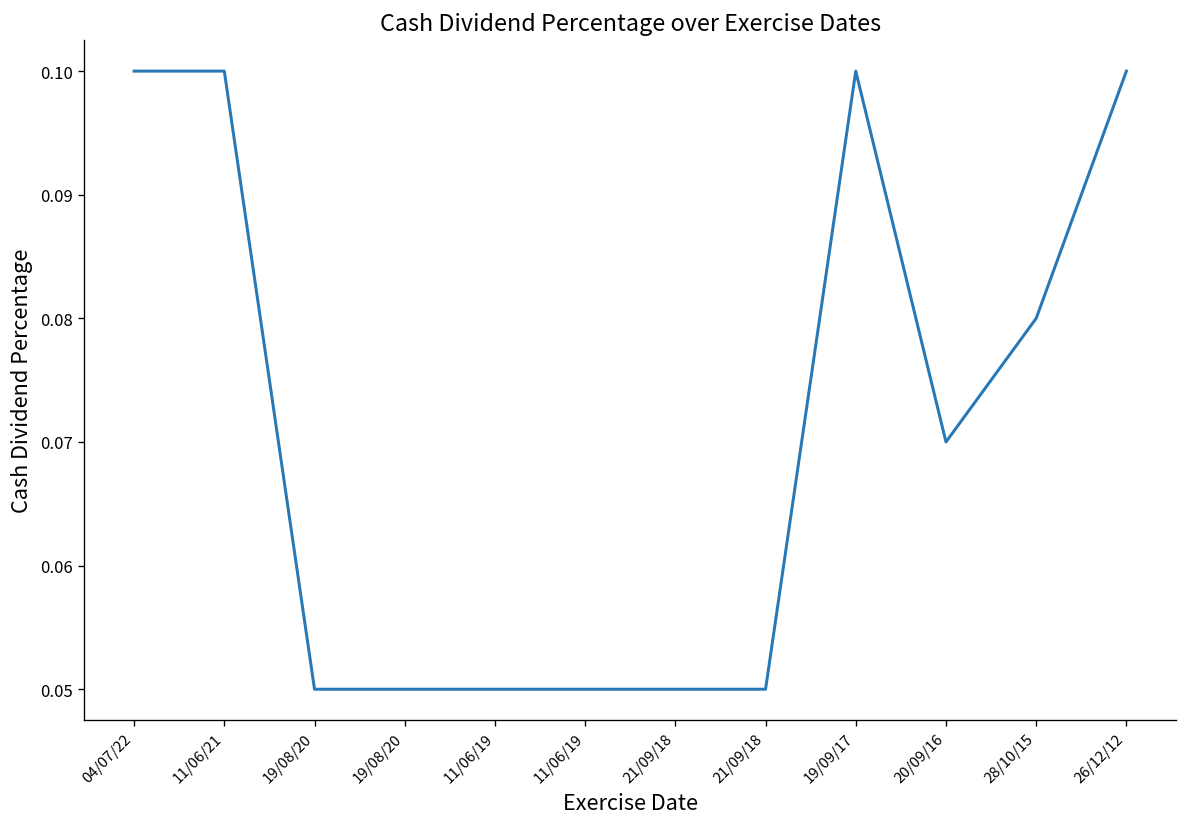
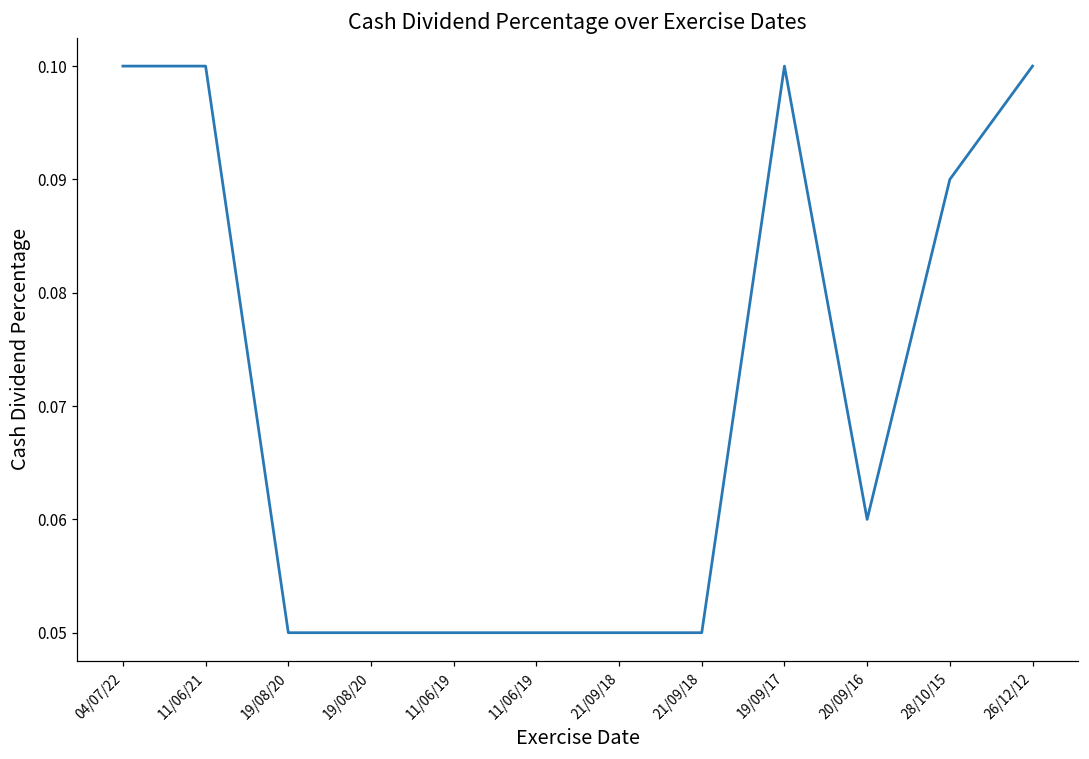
20/09/16: 0.07 -> 0.06
28/10/15: 0.08 -> 0.09
